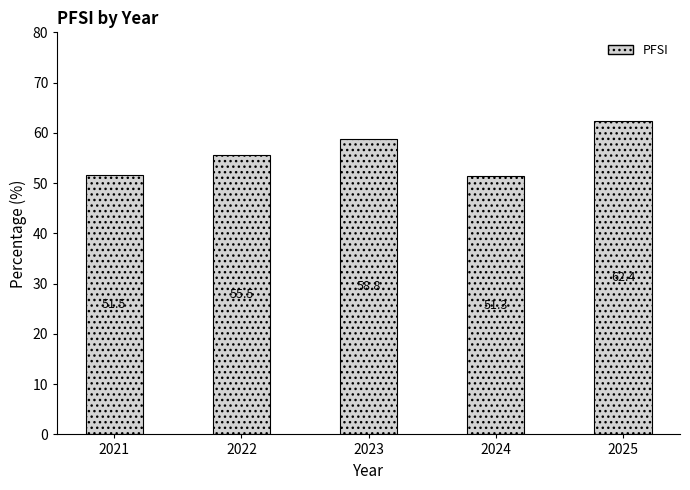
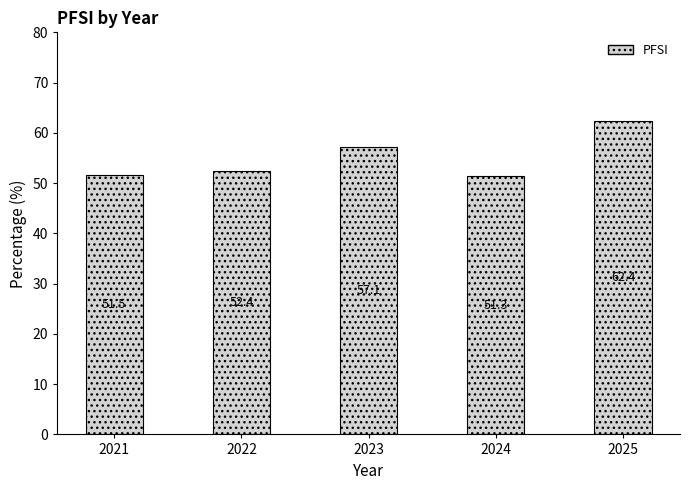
2022: 55.5 -> 52.4
2023: 58.8 -> 57.1
